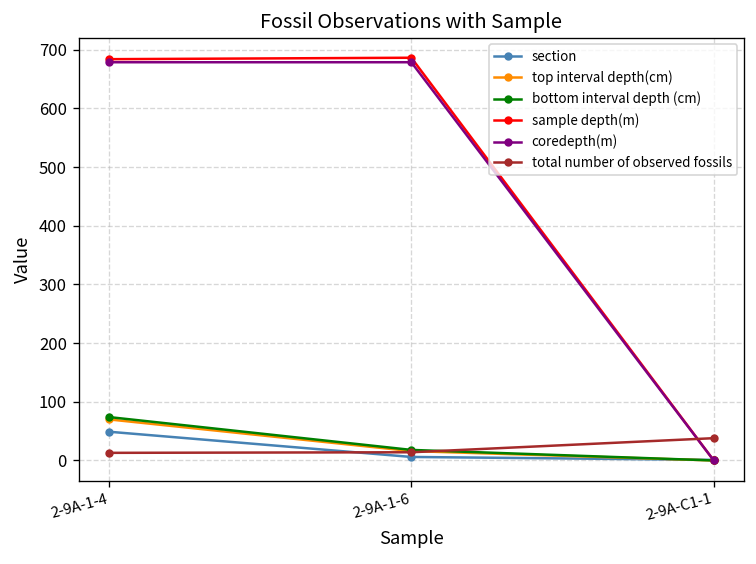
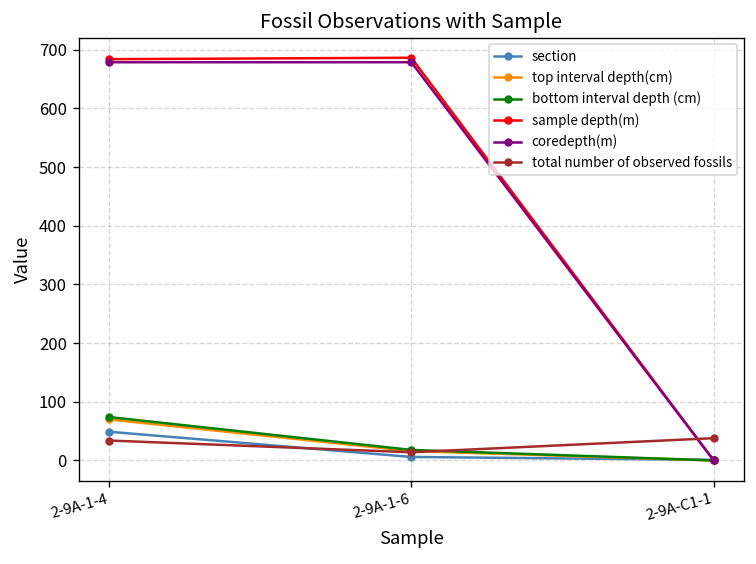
total number of observed fossils, 2-9A-1-4: 10 -> 30
